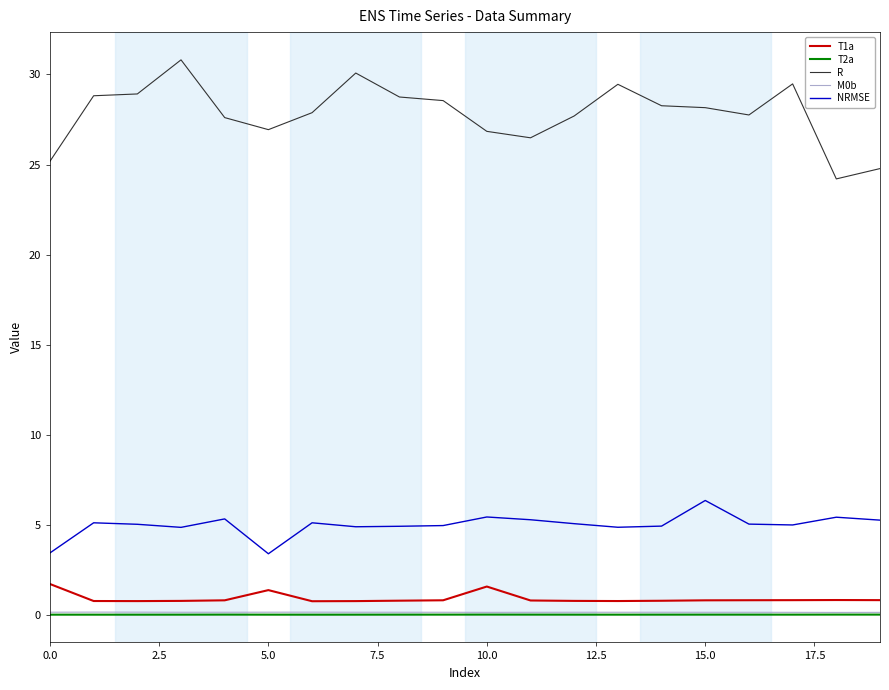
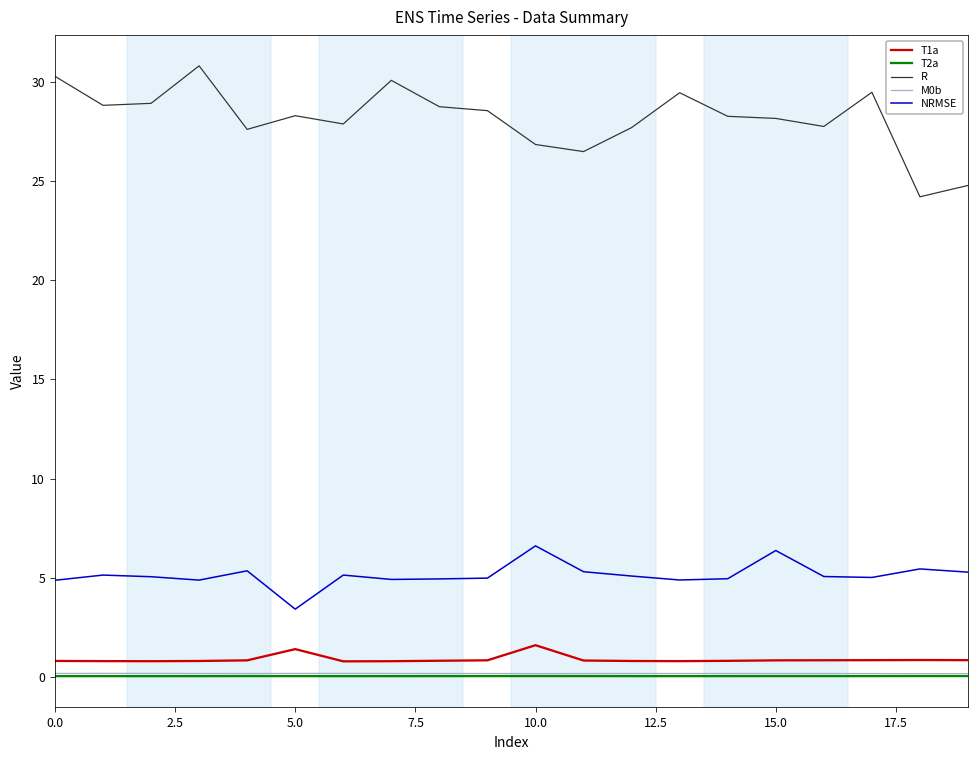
T1a, 0.0: 1.7 -> 0.8
R, 0.0: 25.2 -> 30.3
NRMSE, 0.0: 3.5 -> 4.9
R, 5.0: 26.9 -> 28.3
NRMSE, 10.0: 5.5 -> 6.6
